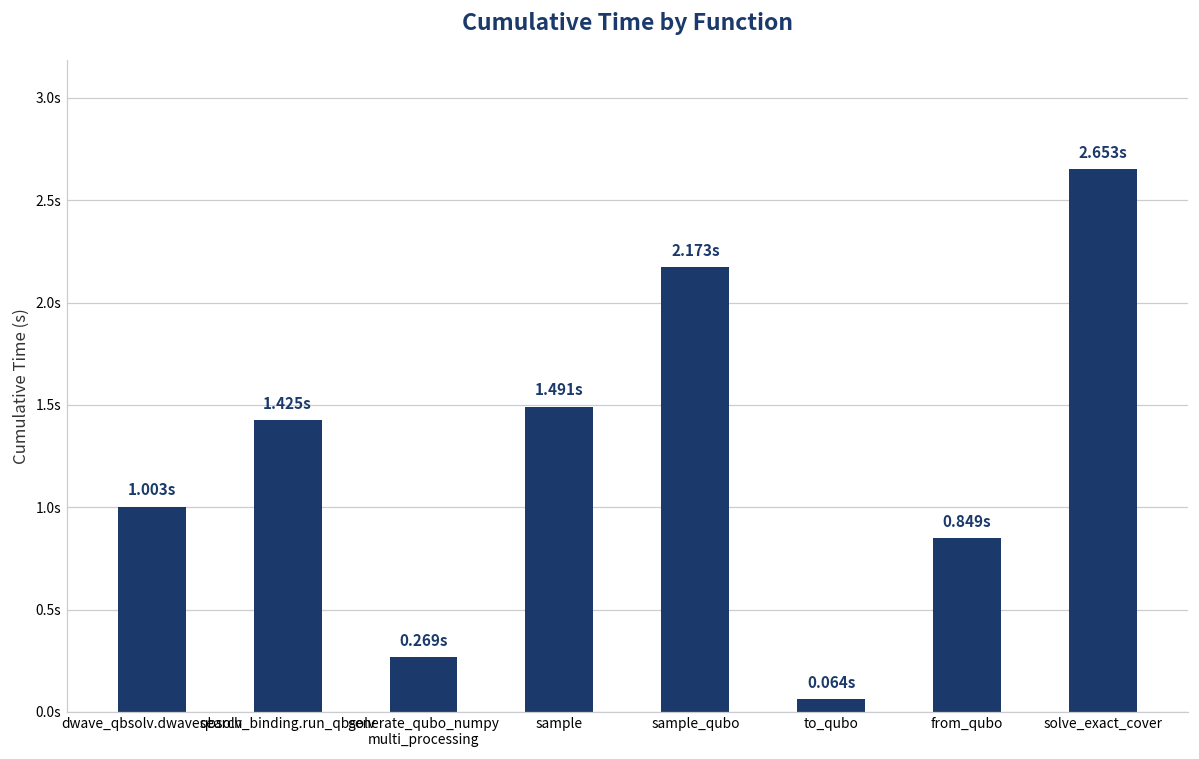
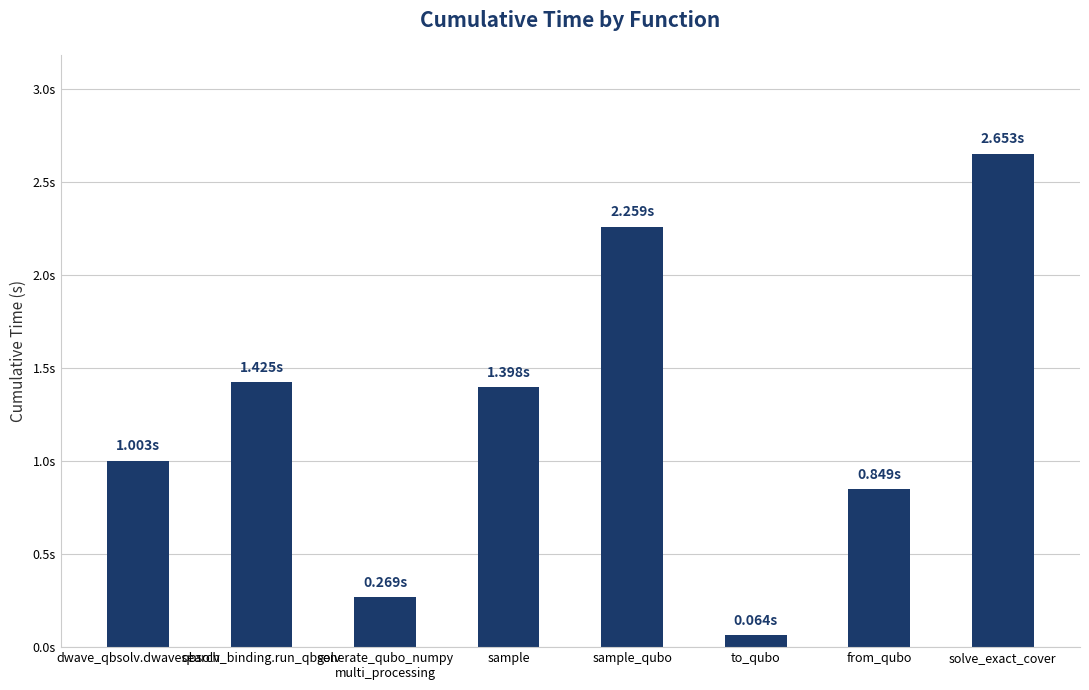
sample: 1.491s -> 1.398s
sample_qubo: 2.173s -> 2.259s
